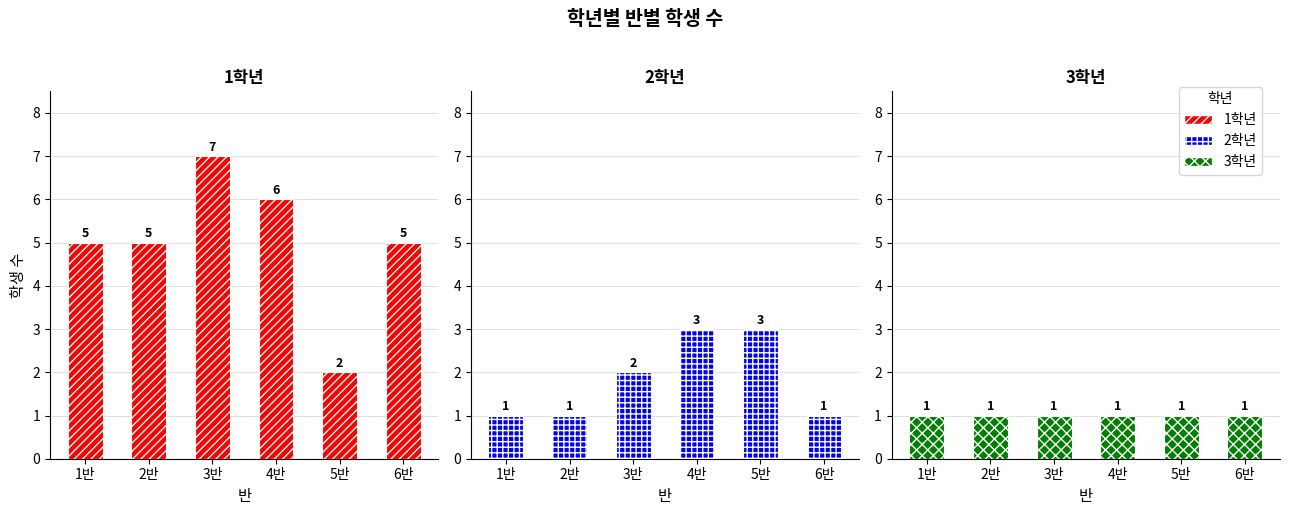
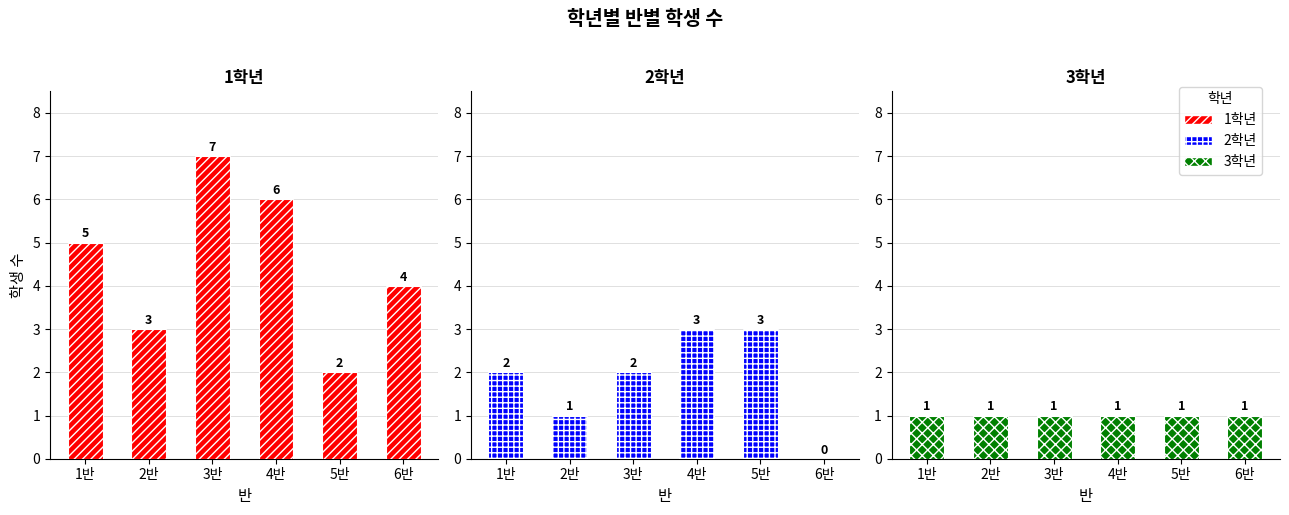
1학년, 2반: 5 -> 3
1학년, 6반: 5 -> 4
2학년, 1반: 1 -> 2
2학년, 6반: 1 -> 0
